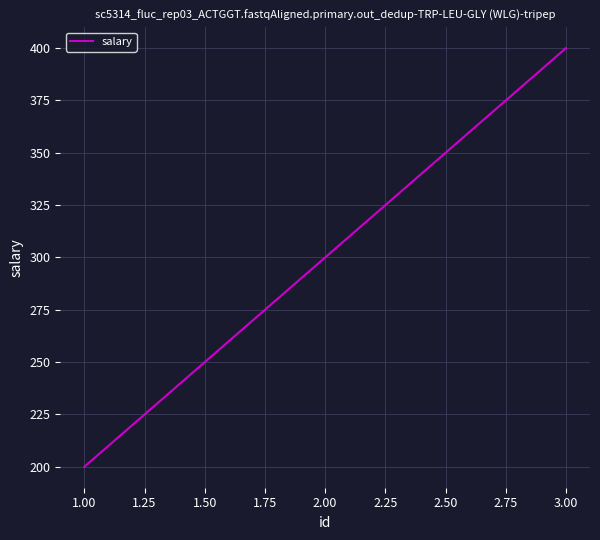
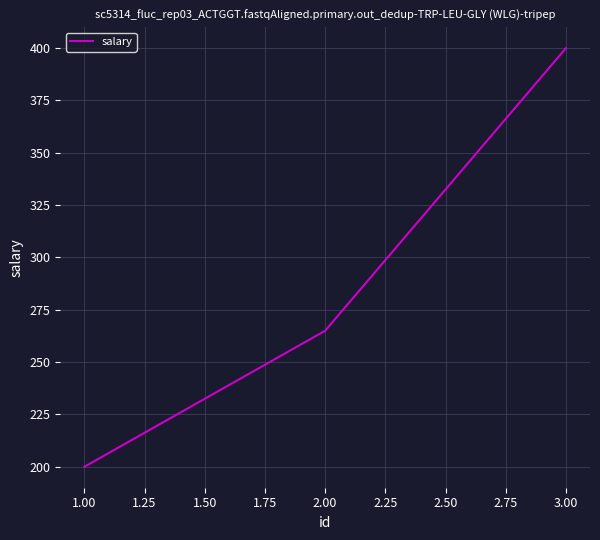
2.00: 300 -> 265
